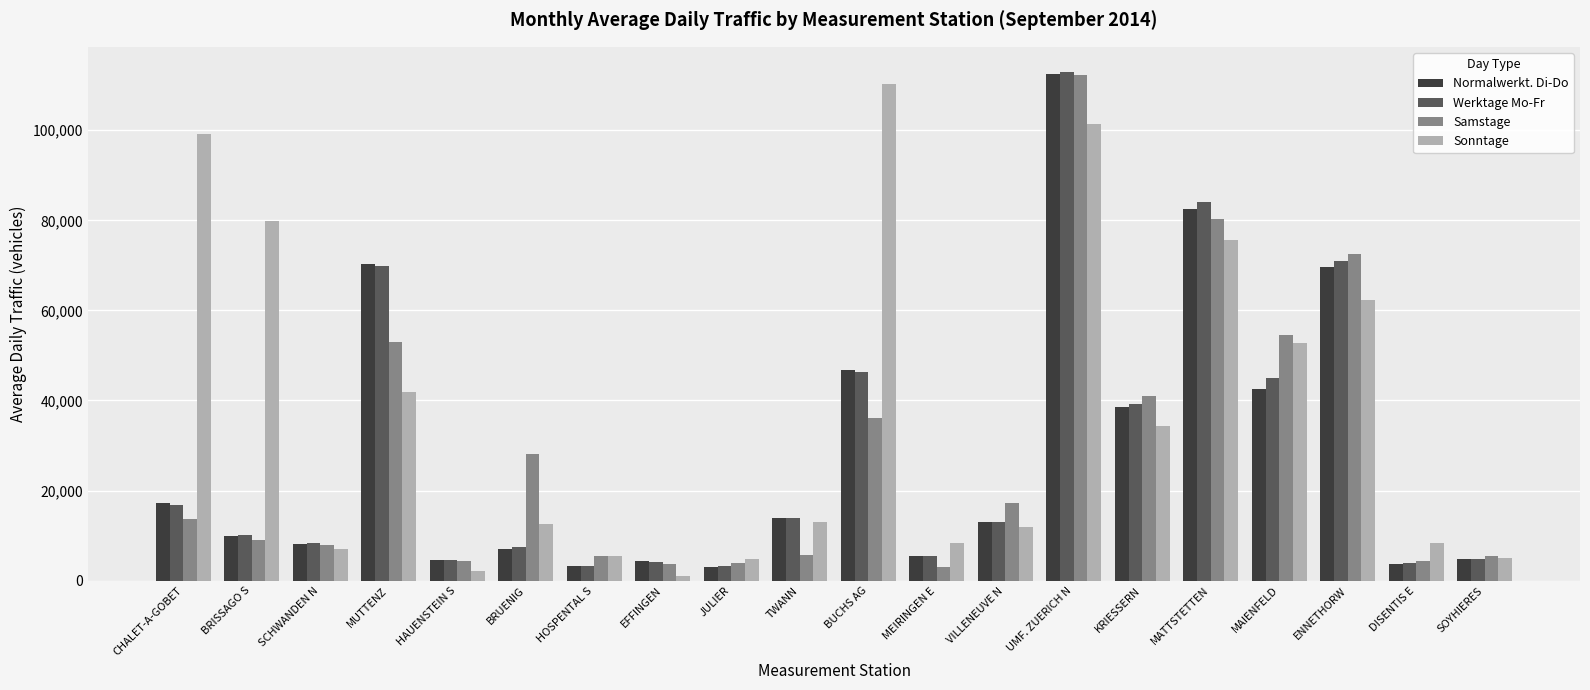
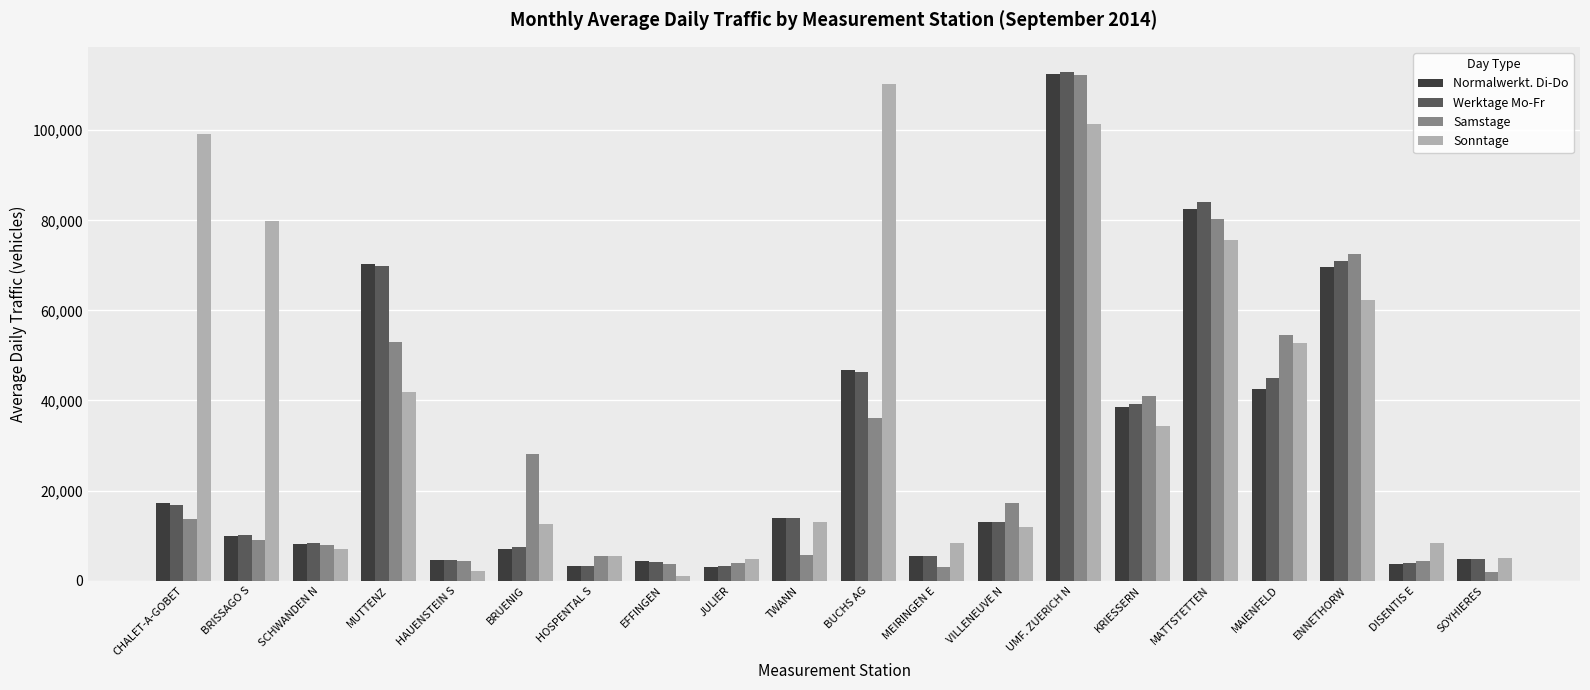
Samstage, SOYHIERES: 5,000 -> 2,000
